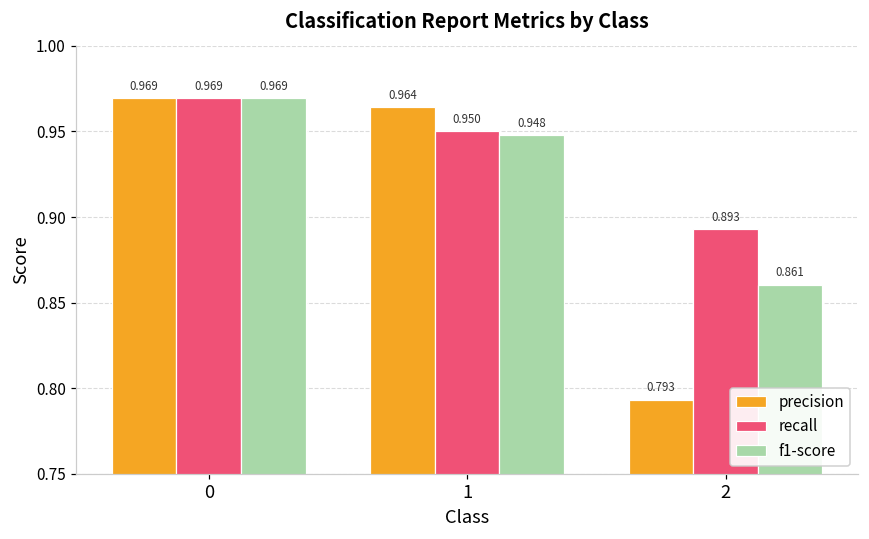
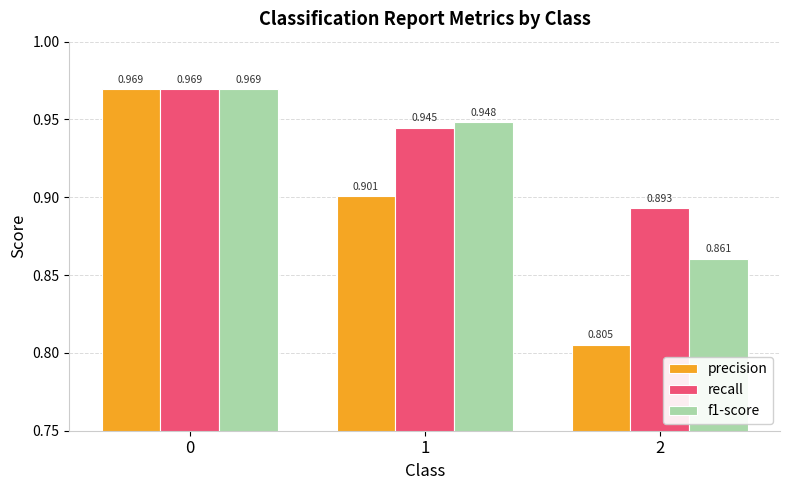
precision, 1: 0.964 -> 0.901
recall, 1: 0.950 -> 0.945
precision, 2: 0.793 -> 0.805
